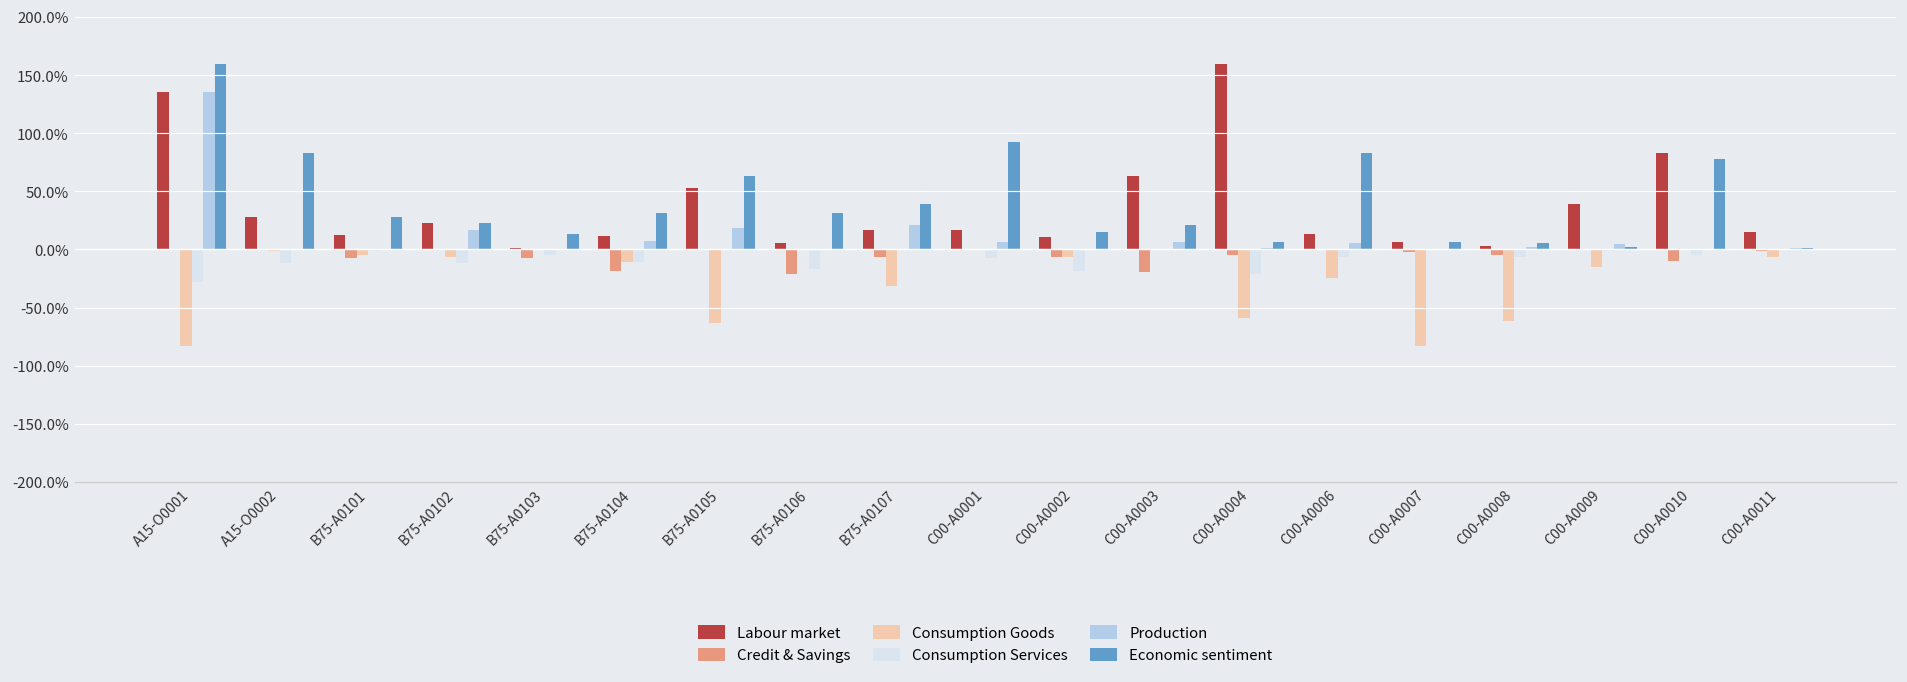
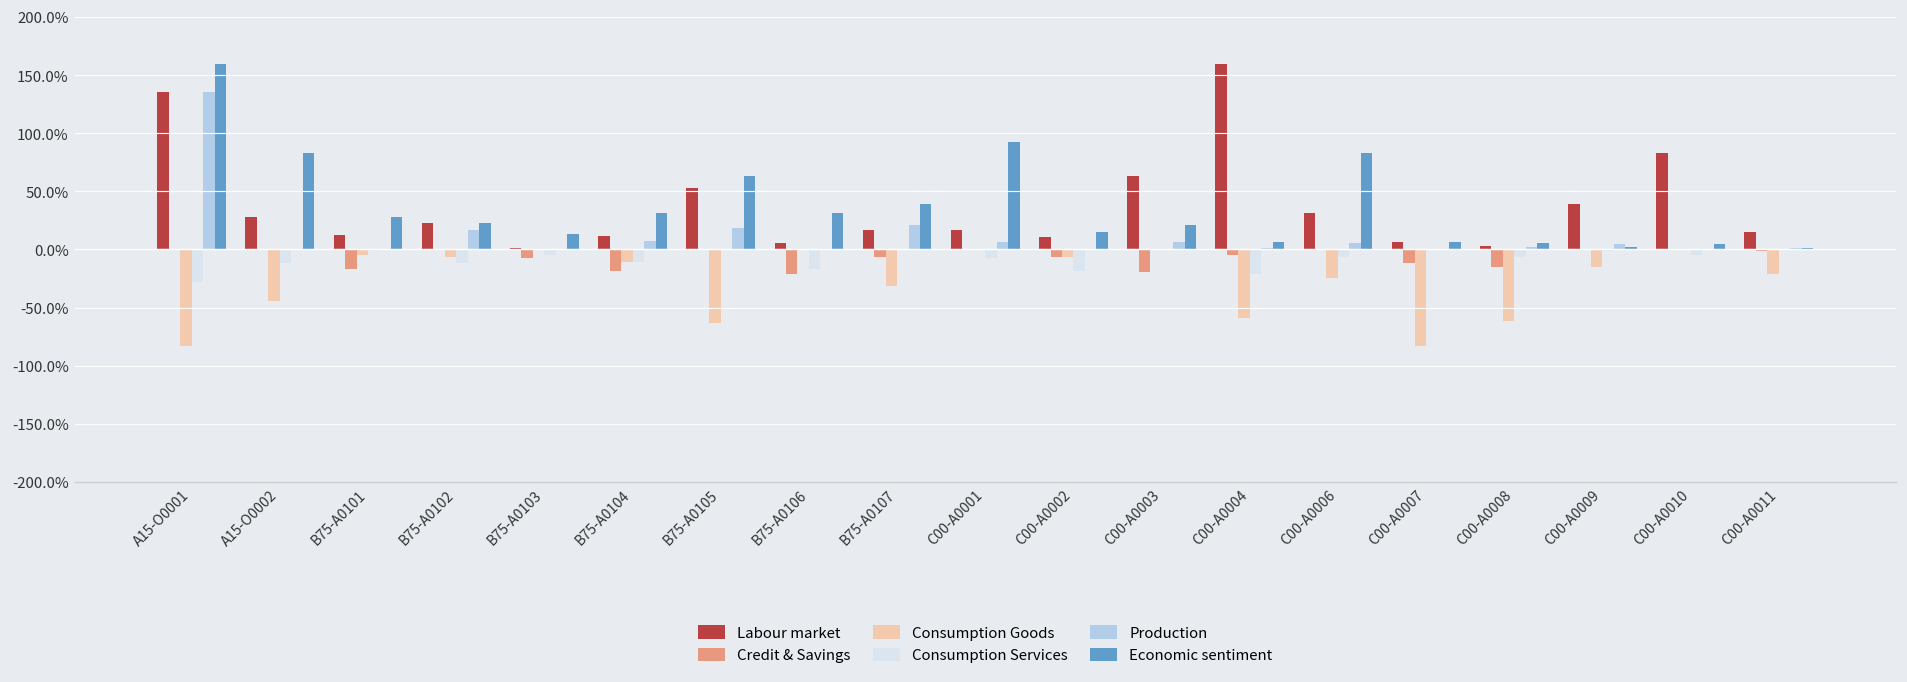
Consumption Goods, A15-O0002: 0% -> -40%
Credit & Savings, B75-A0101: -10% -> -20%
Labour market, C00-A0006: 10% -> 30%
Credit & Savings, C00-A0007: 0% -> -10%
Credit & Savings, C00-A0008: -10% -> -20%
Credit & Savings, C00-A0010: -10% -> 0%
Economic sentiment, C00-A0010: 80% -> 10%
Consumption Goods, C00-A0011: -10% -> -20%
